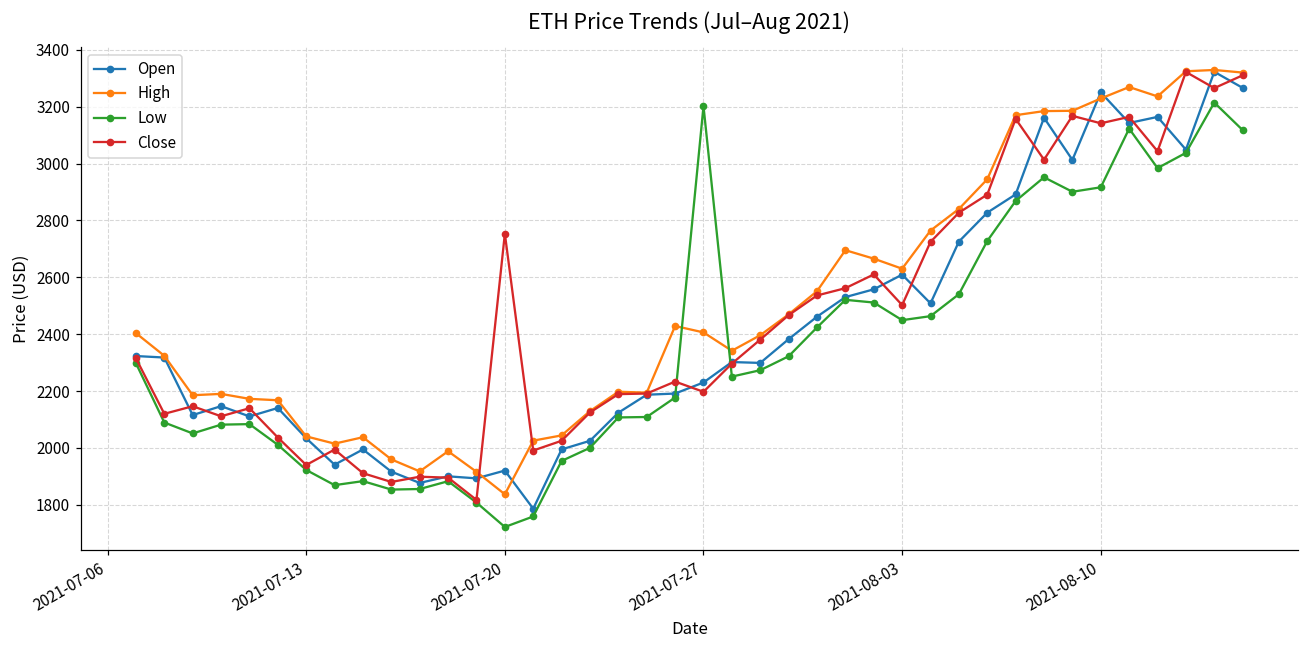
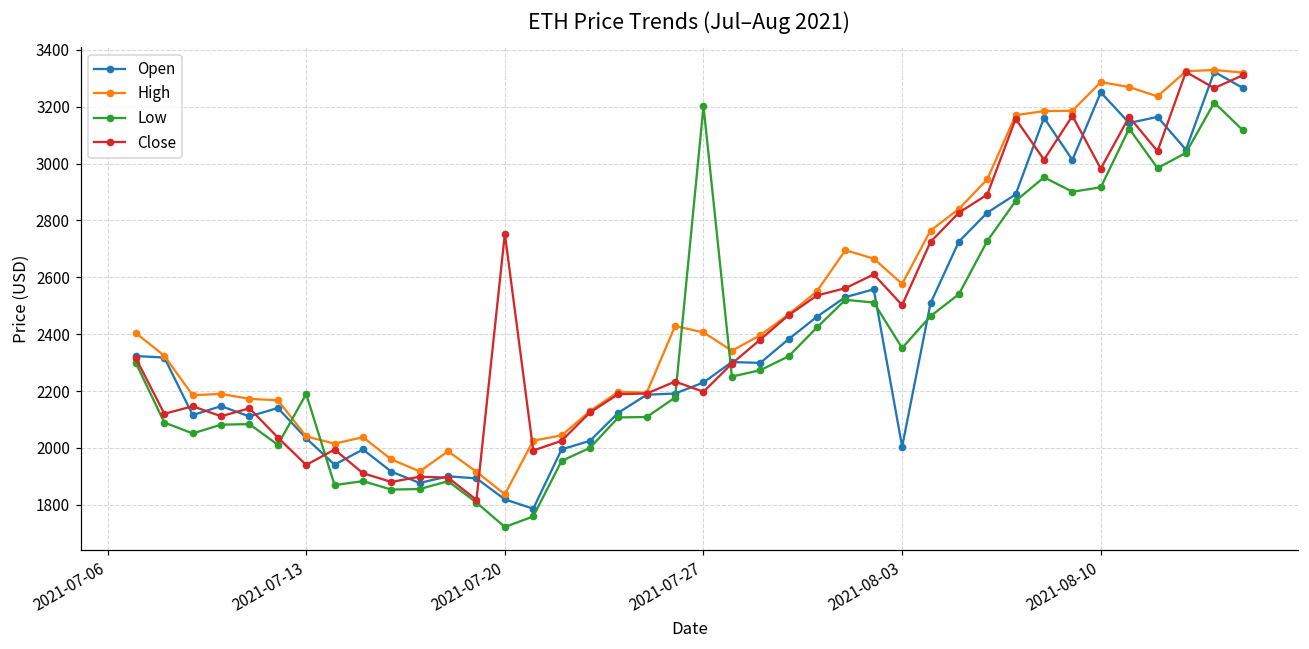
Low, 2021-07-13: 1920 -> 2190
Open, 2021-07-20: 1920 -> 1820
Open, 2021-08-03: 2610 -> 2000
High, 2021-08-03: 2630 -> 2580
Low, 2021-08-03: 2450 -> 2350
High, 2021-08-10: 3230 -> 3290
Close, 2021-08-10: 3140 -> 2980
